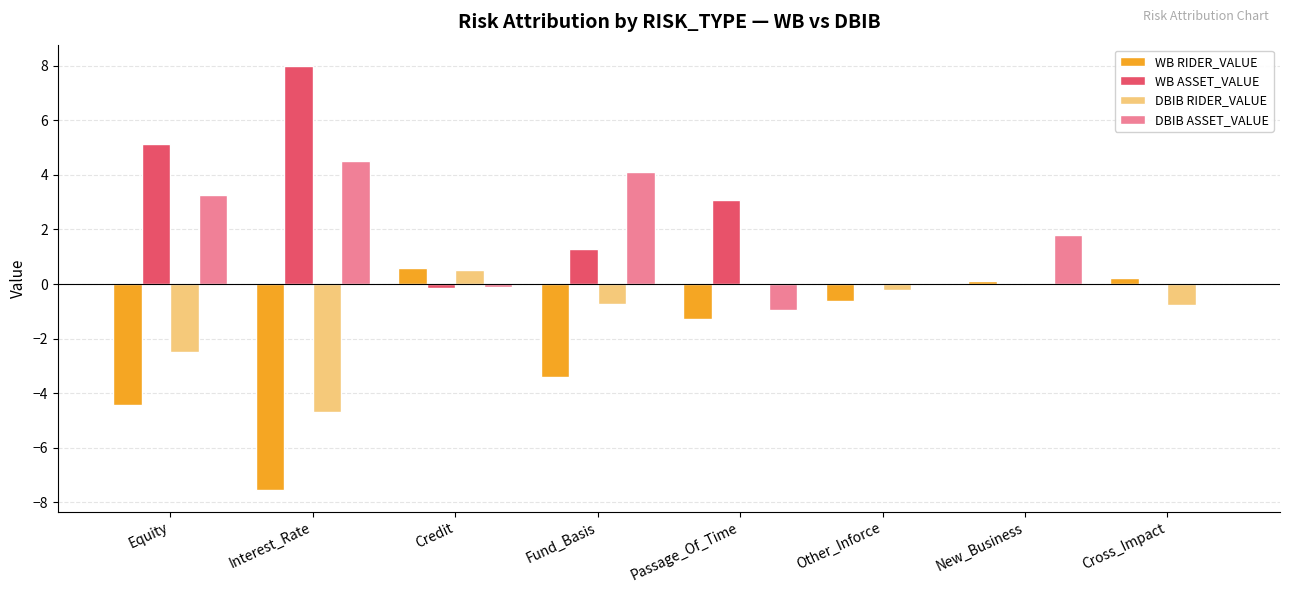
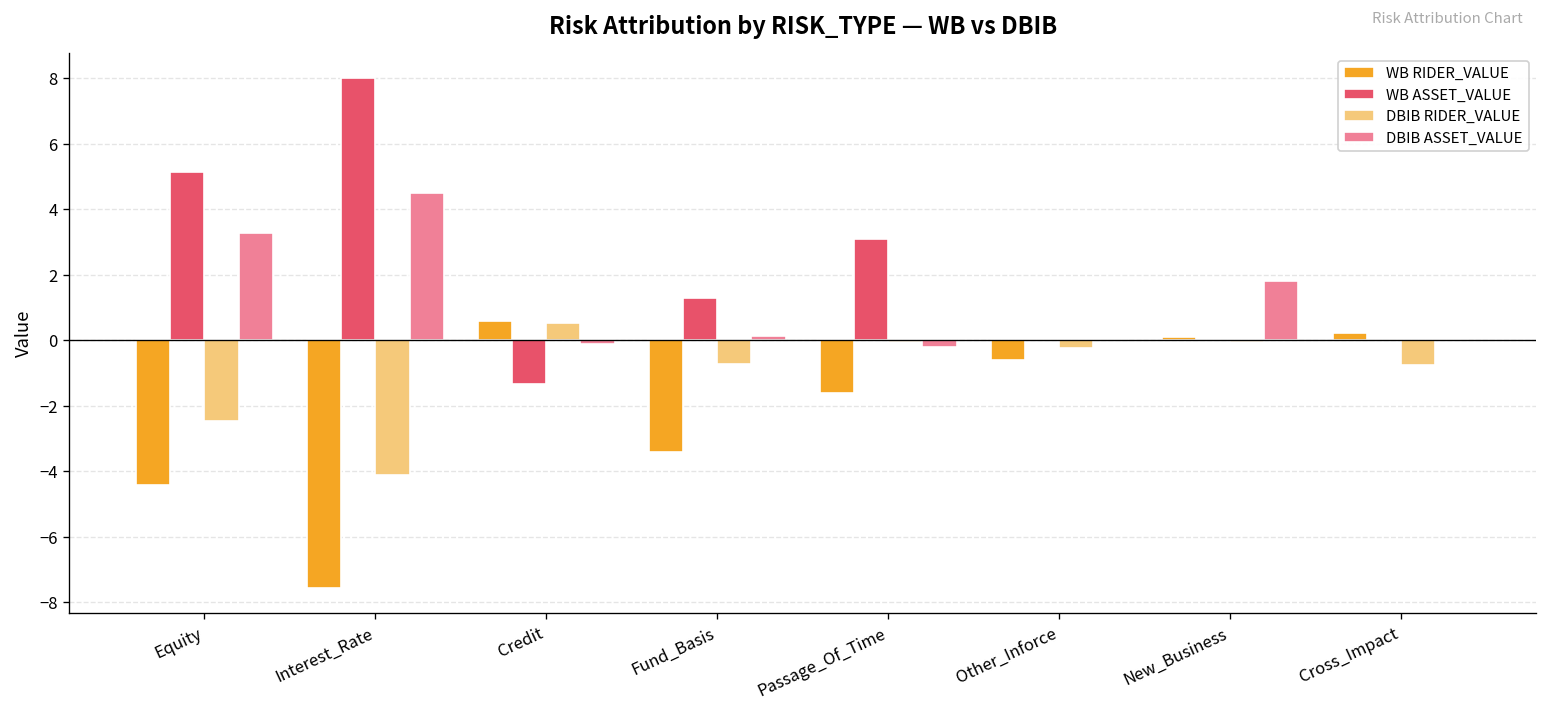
DBIB RIDER_VALUE, Interest_Rate: -4.7 -> -4.1
WB ASSET_VALUE, Credit: -0.1 -> -1.3
DBIB ASSET_VALUE, Fund_Basis: 4.1 -> 0.1
WB RIDER_VALUE, Passage_Of_Time: -1.3 -> -1.6
DBIB ASSET_VALUE, Passage_Of_Time: -0.9 -> -0.2
